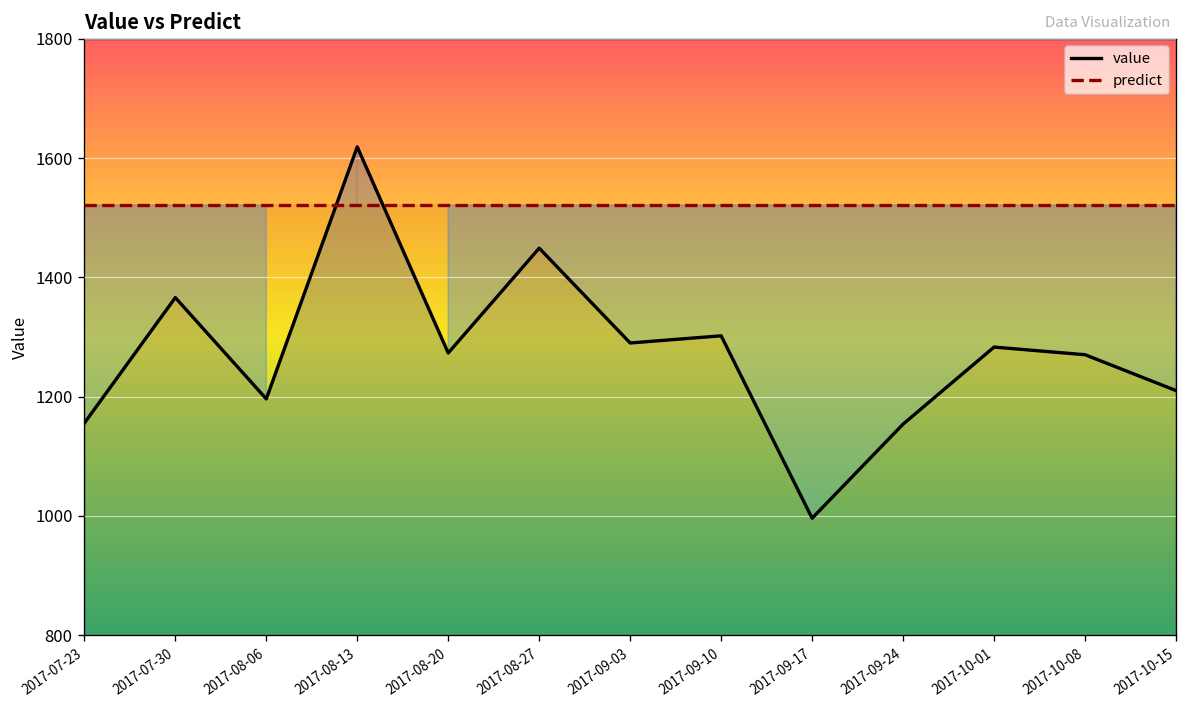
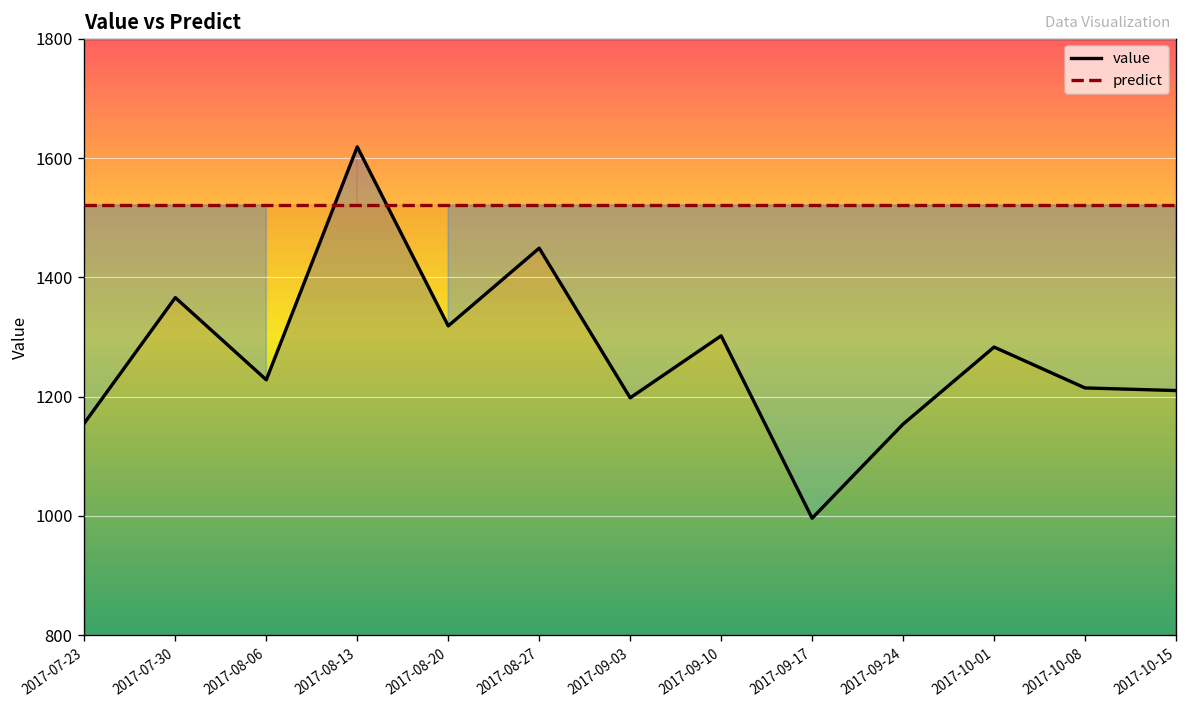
value, 2017-08-06: 1200 -> 1230
value, 2017-08-20: 1270 -> 1320
value, 2017-09-03: 1290 -> 1200
value, 2017-10-08: 1270 -> 1210
